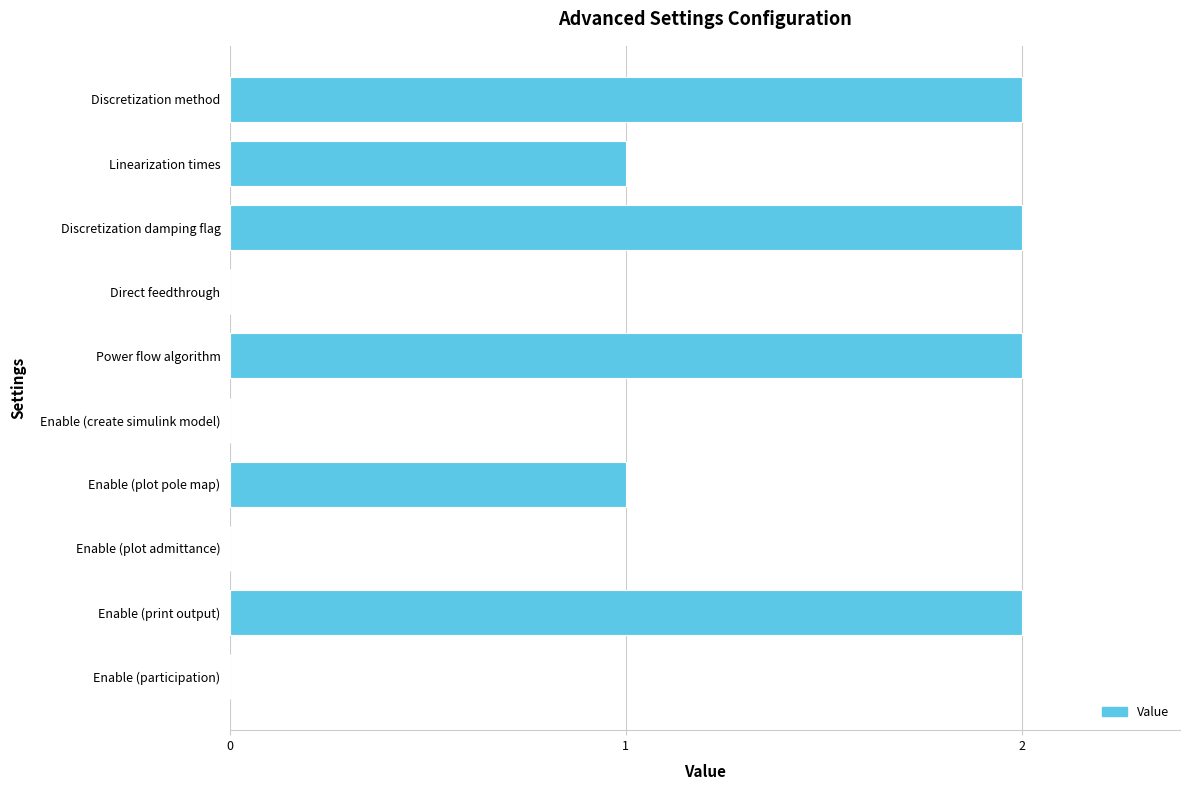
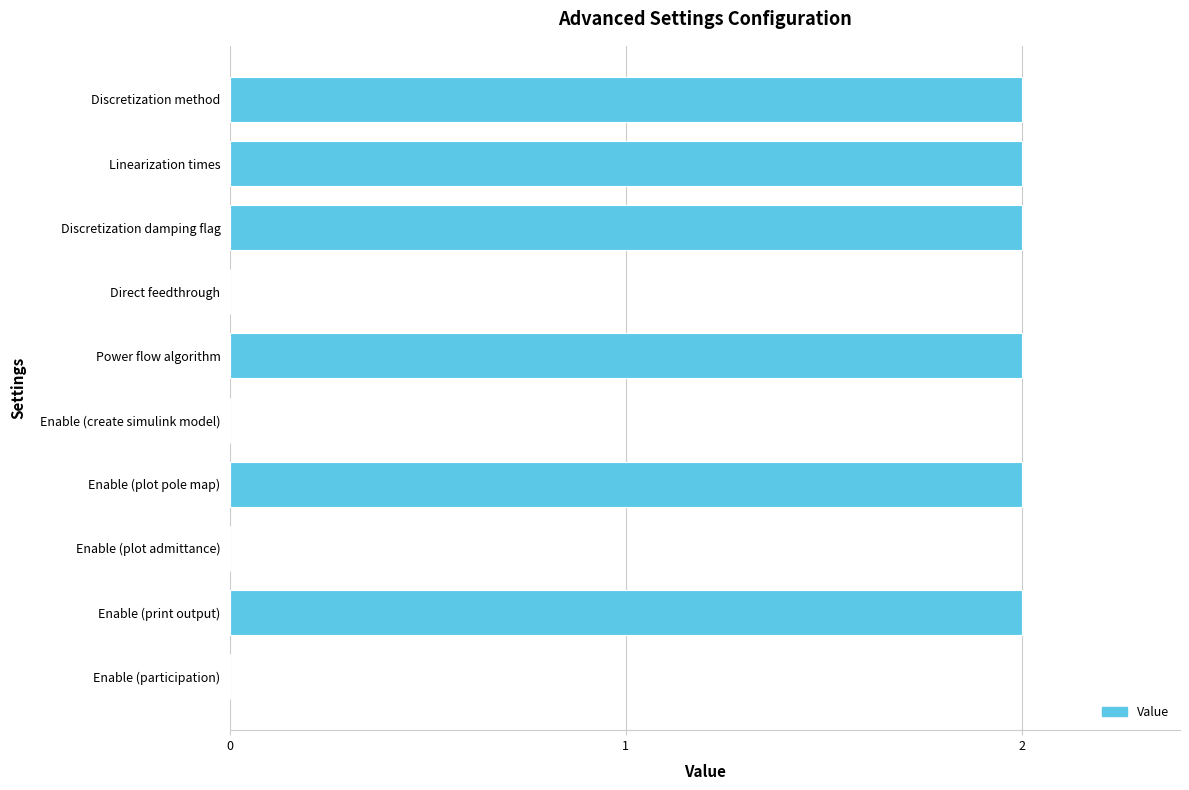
Linearization times: 1 -> 2
Enable (plot pole map): 1 -> 2
